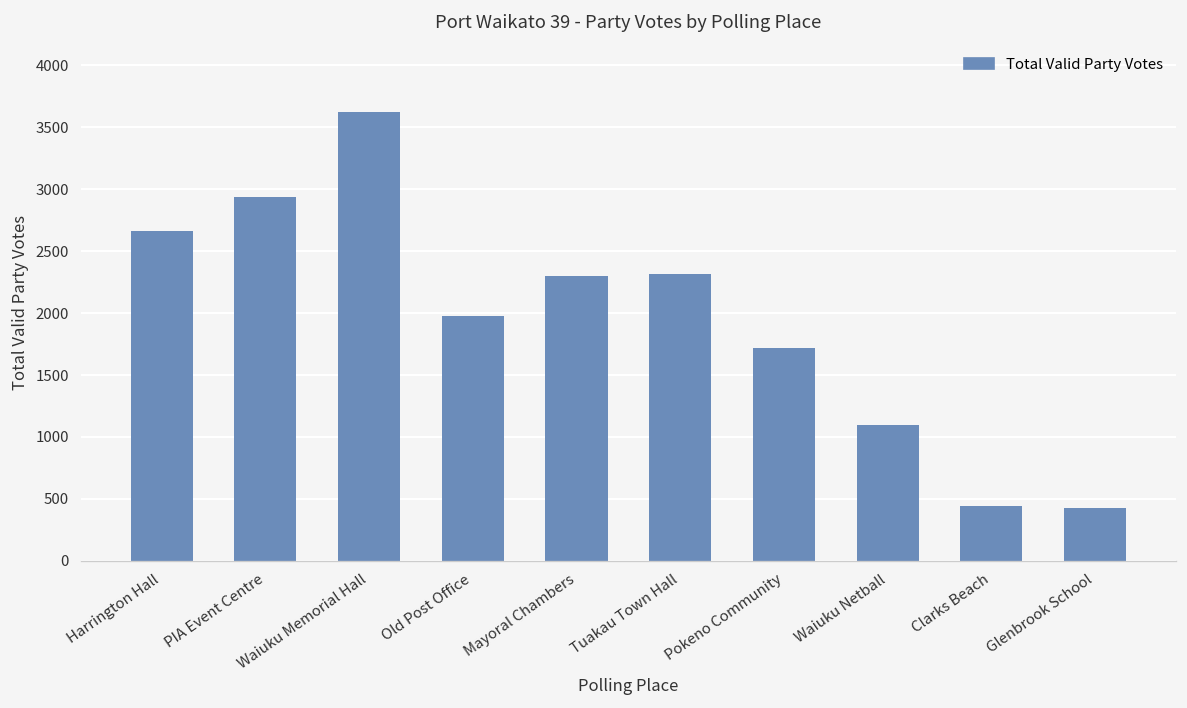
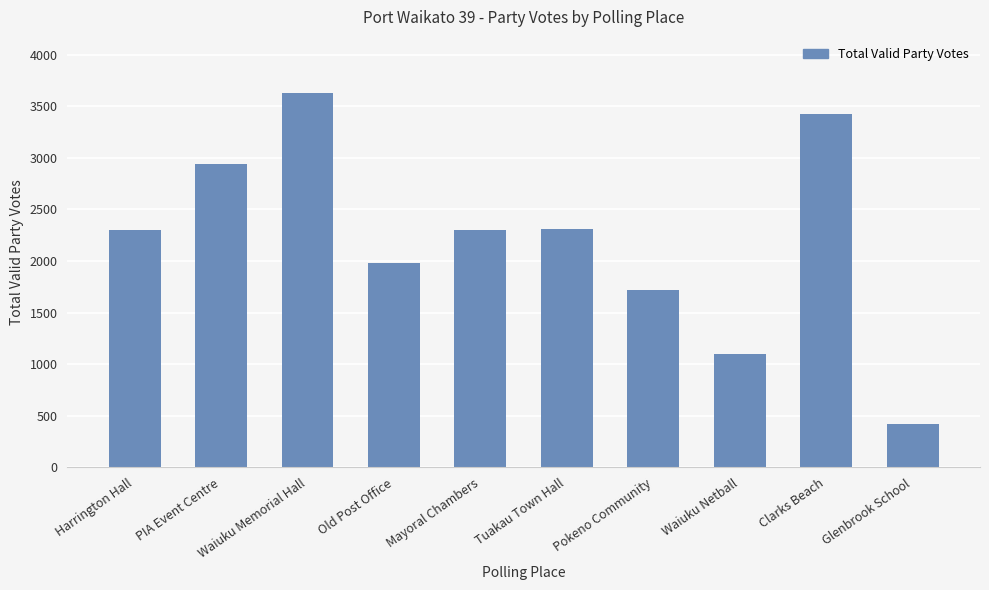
Harrington Hall: 2670 -> 2300
Clarks Beach: 440 -> 3420
